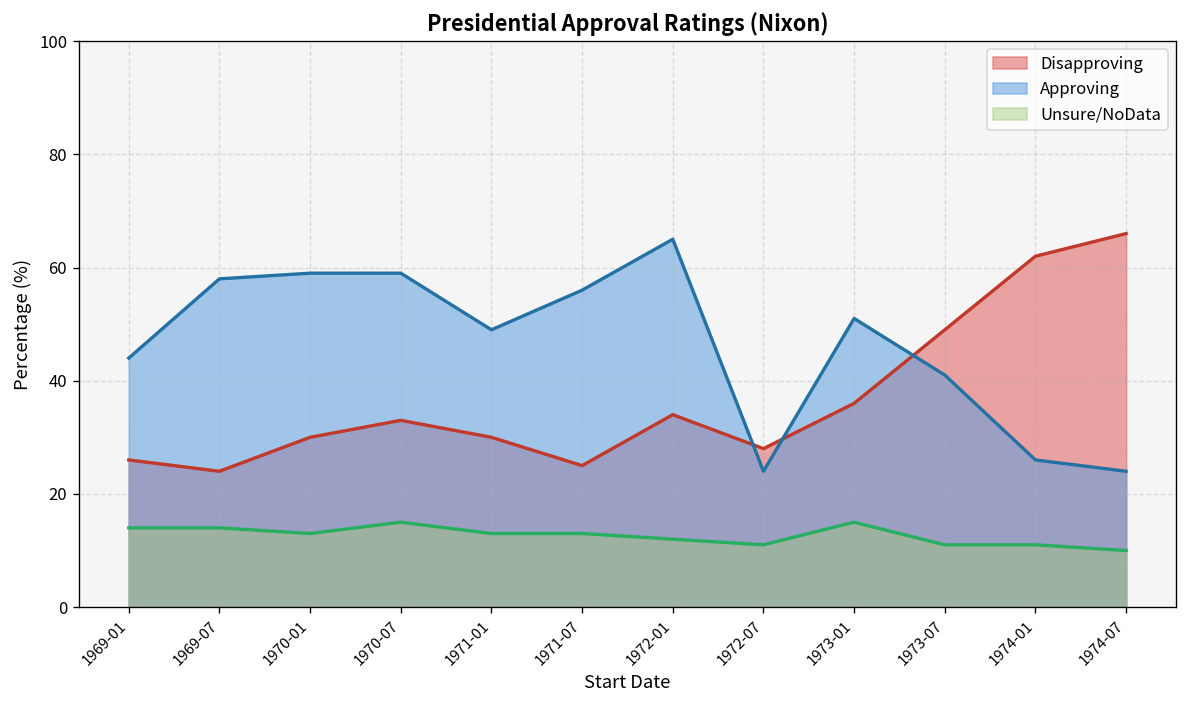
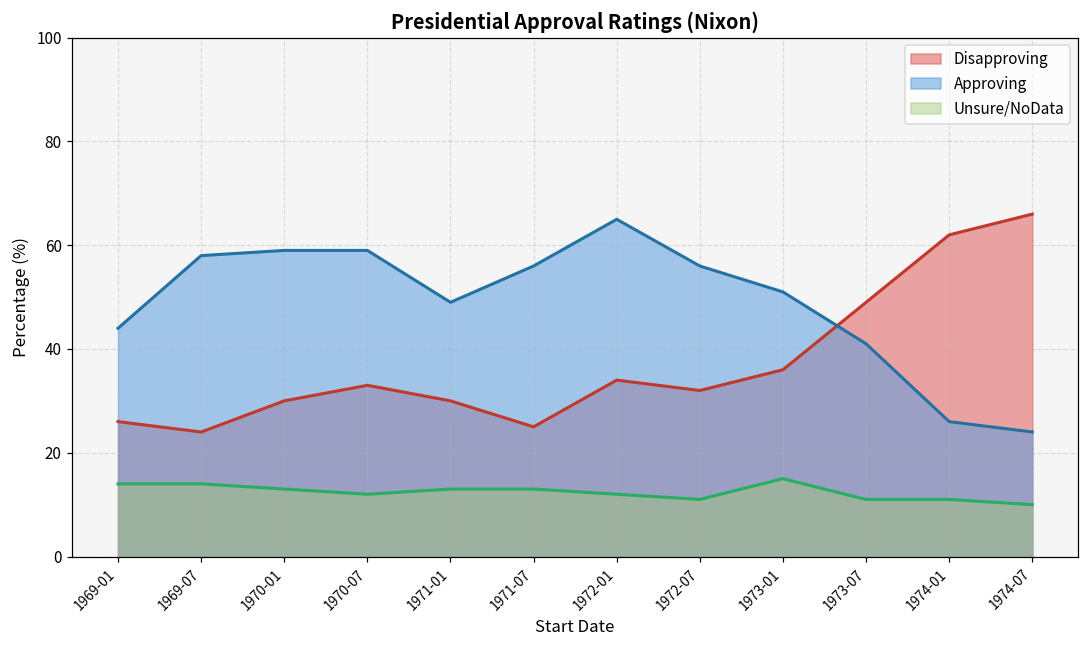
Unsure/NoData, 1970-07: 15 -> 12
Disapproving, 1972-07: 28 -> 32
Approving, 1972-07: 24 -> 56
